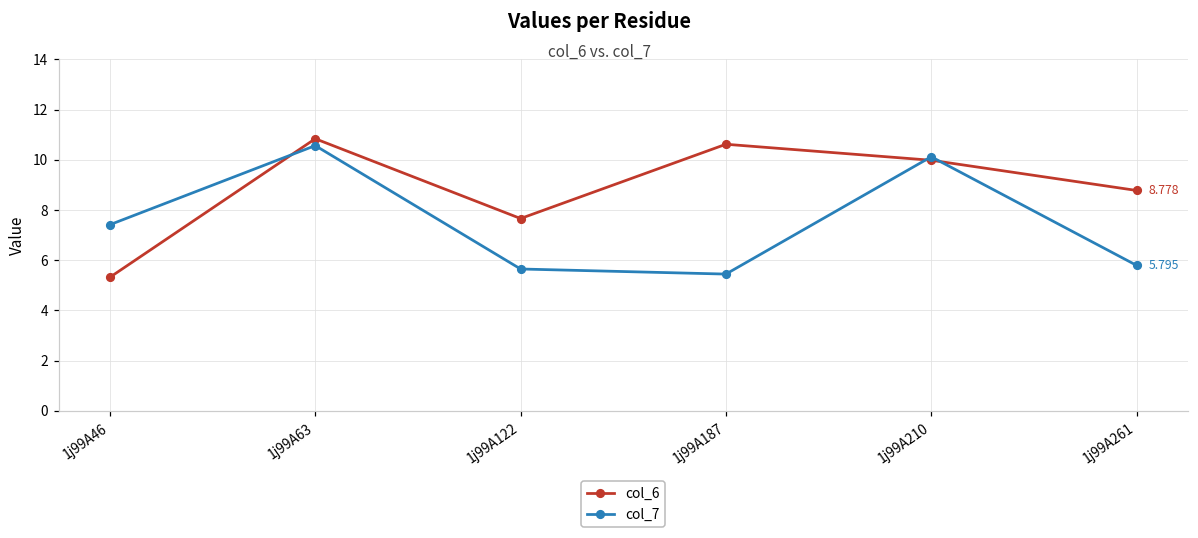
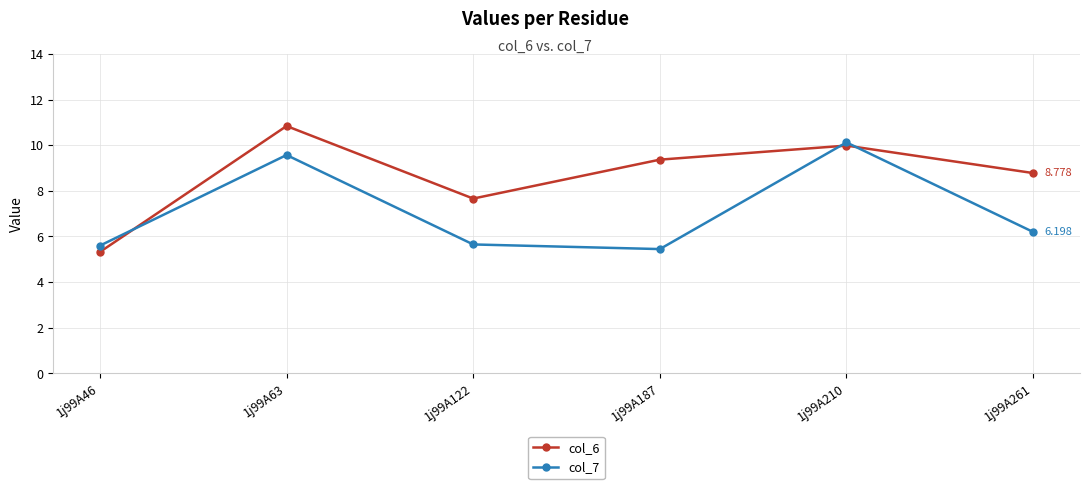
col_7, 1j99A46: 7.4 -> 5.6
col_7, 1j99A63: 10.6 -> 9.6
col_6, 1j99A187: 10.6 -> 9.4
col_7, 1j99A261: 5.795 -> 6.198
